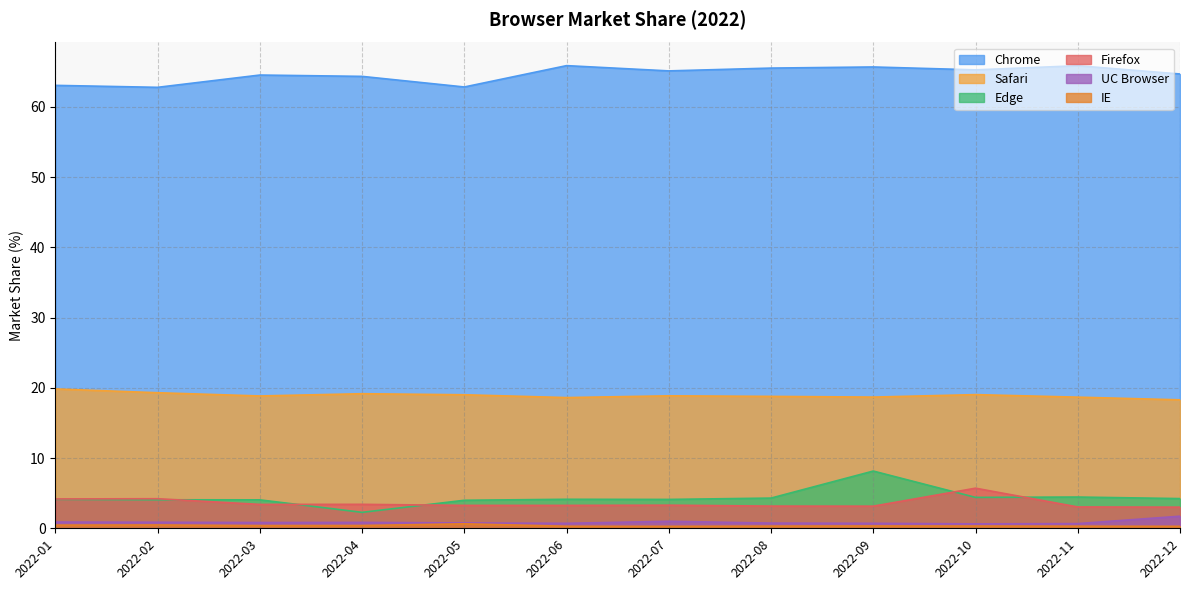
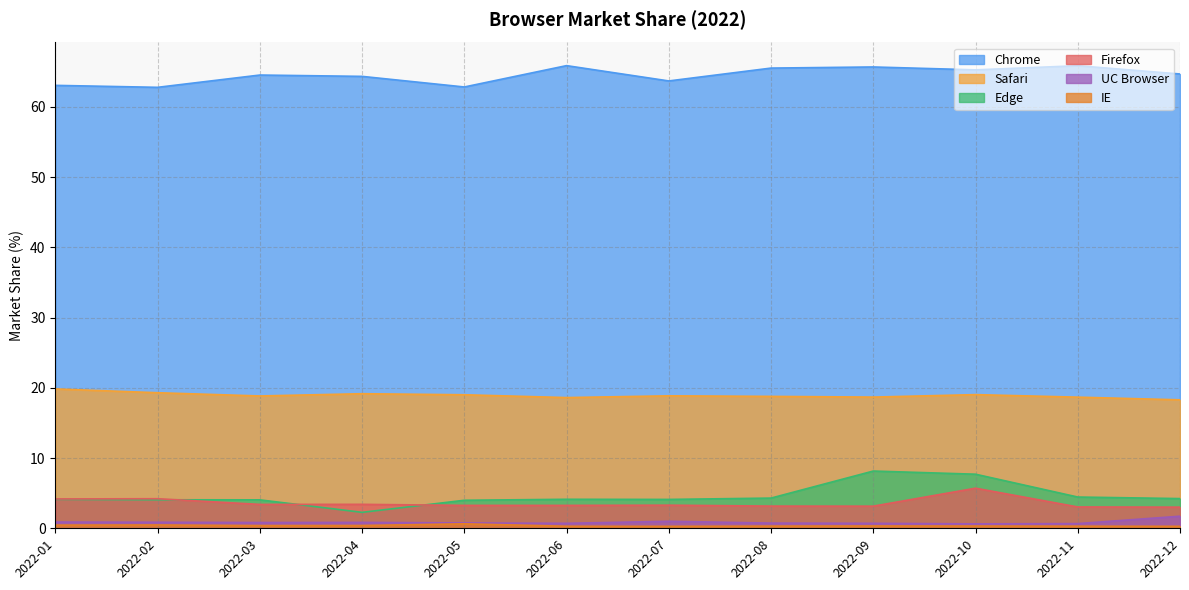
Chrome, 2022-07: 65 -> 64
Edge, 2022-10: 4 -> 8
